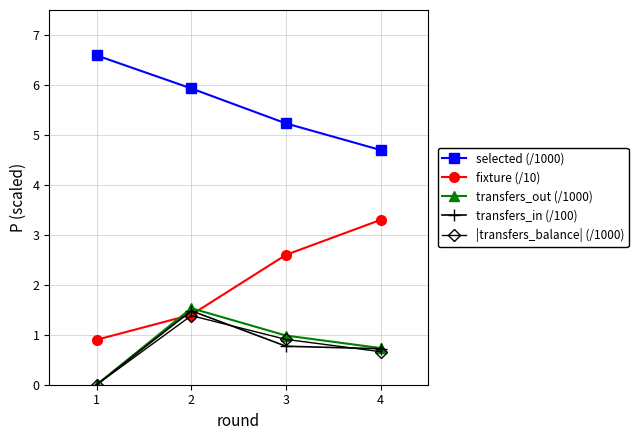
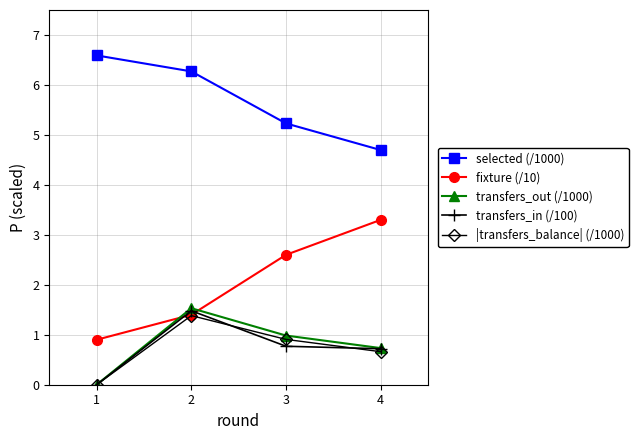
selected (/1000), 2: 5.9 -> 6.3
